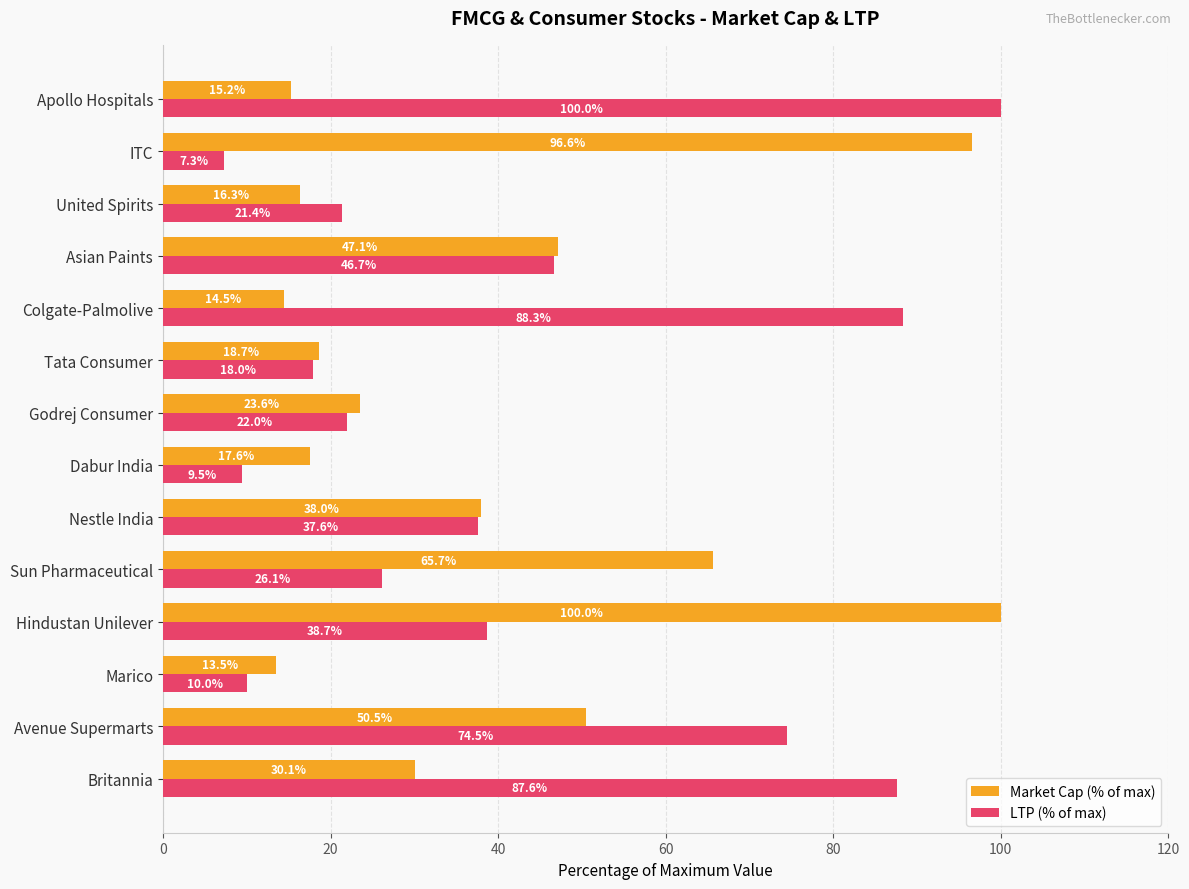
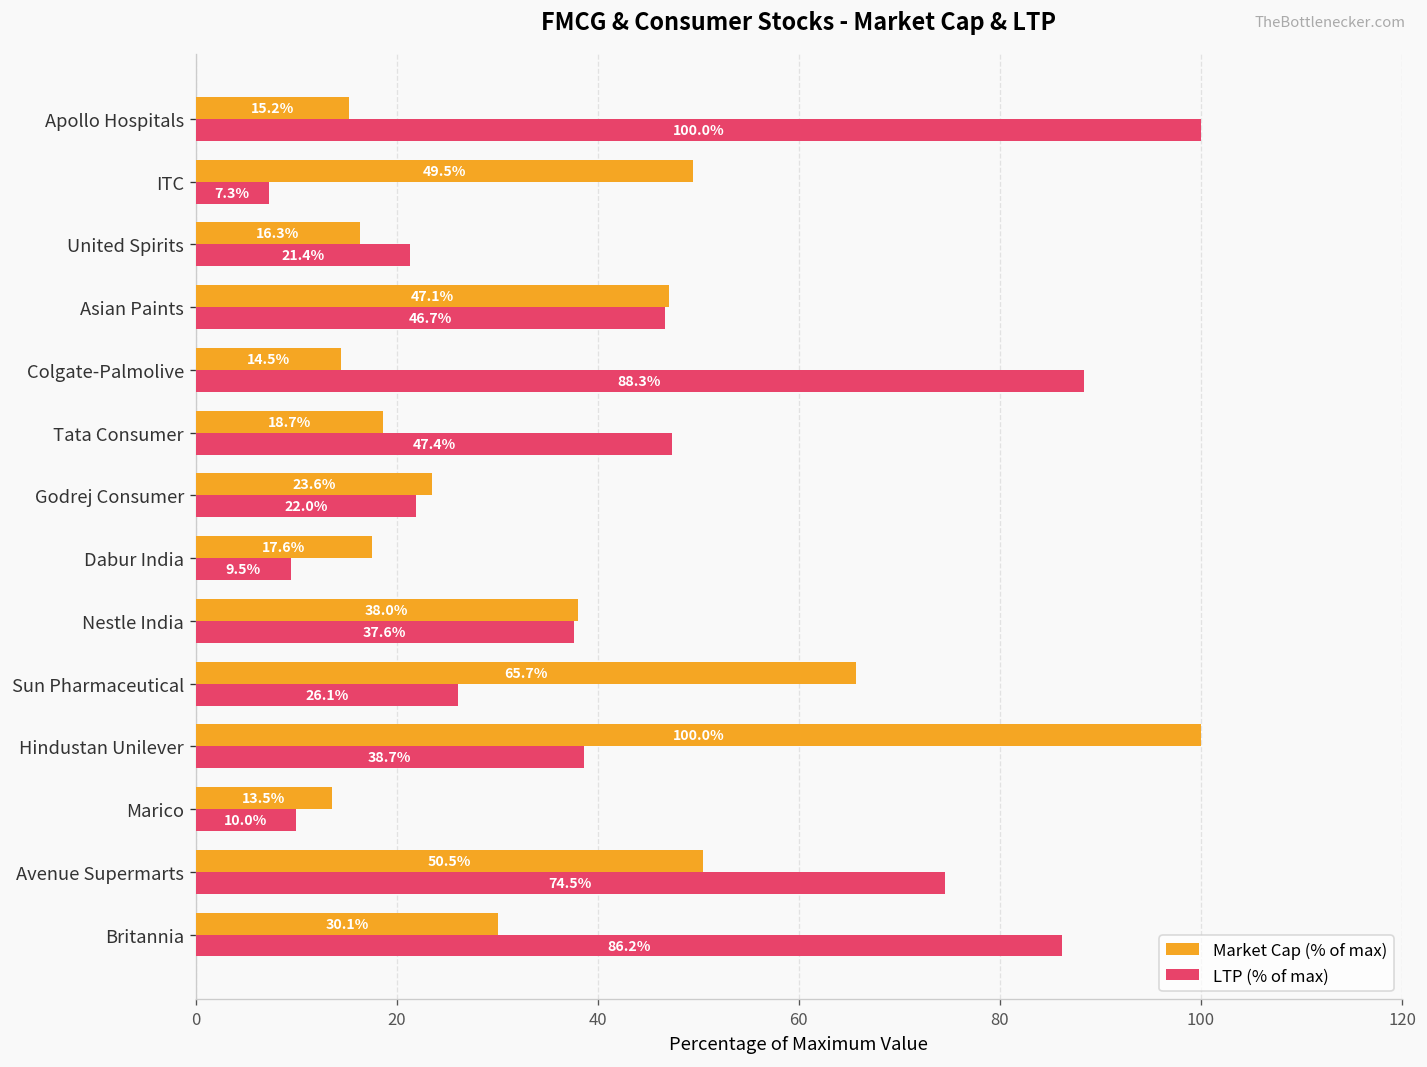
Market Cap (% of max), ITC: 96.6% -> 49.5%
LTP (% of max), Tata Consumer: 18.0% -> 47.4%
LTP (% of max), Britannia: 87.6% -> 86.2%
